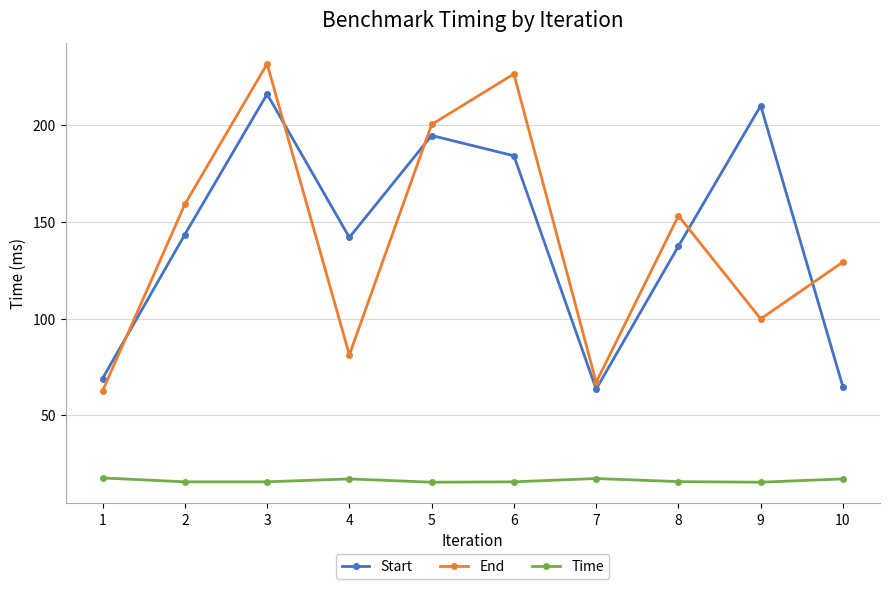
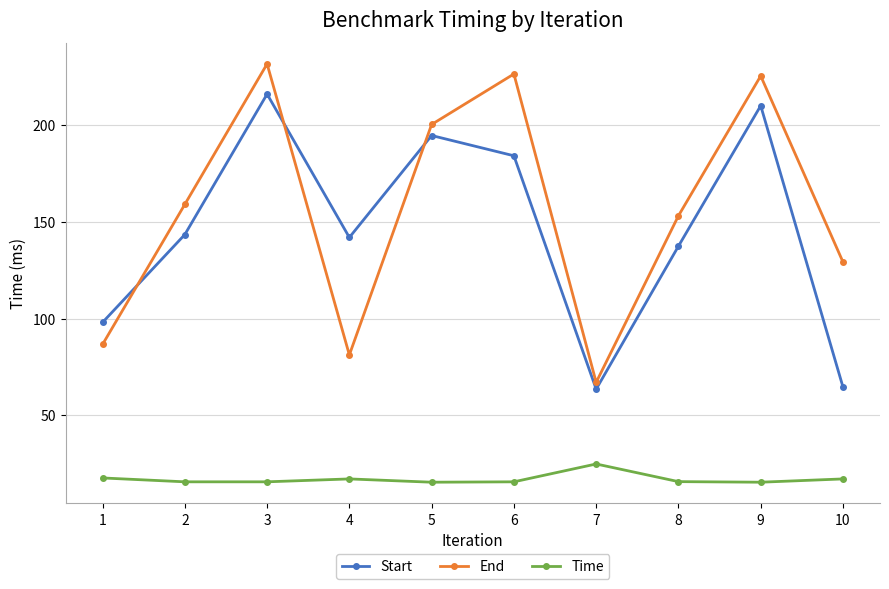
Start, 1: 69 -> 98
End, 1: 63 -> 87
Time, 7: 17 -> 25
End, 9: 100 -> 225
